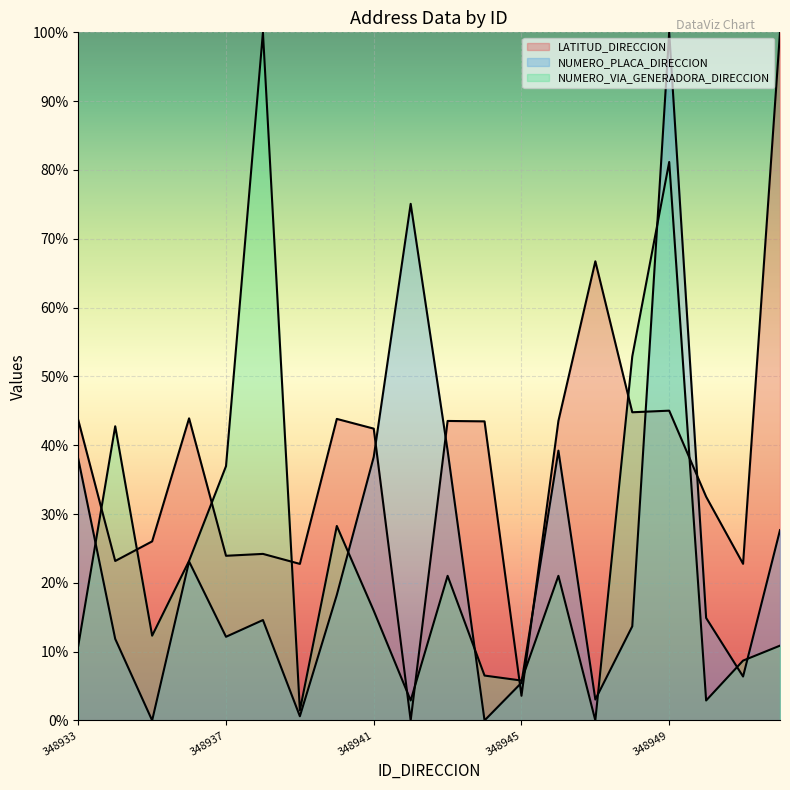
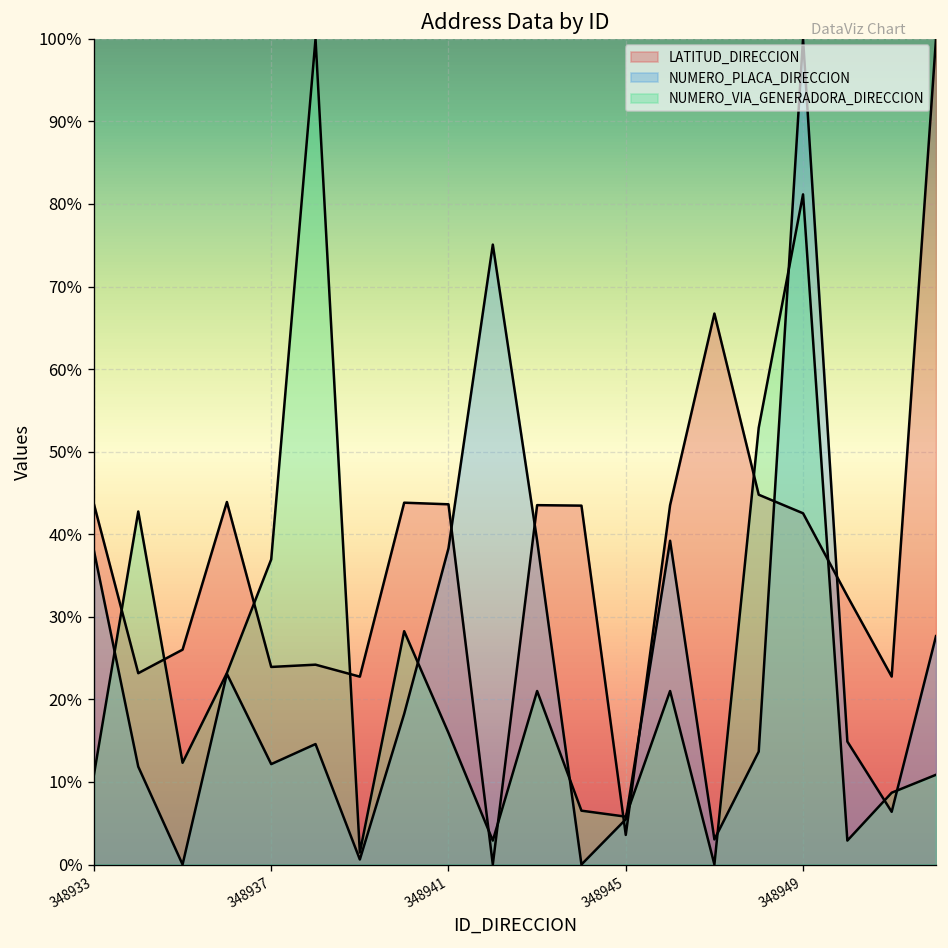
LATITUD_DIRECCION, 348941: 42% -> 44%
LATITUD_DIRECCION, 348949: 45% -> 43%
